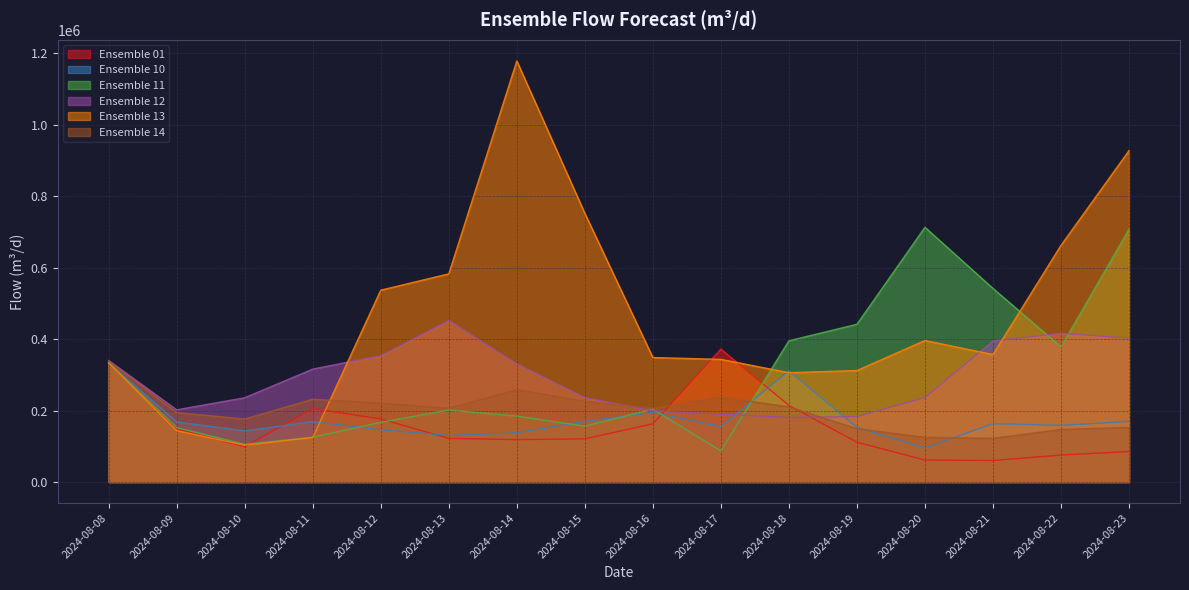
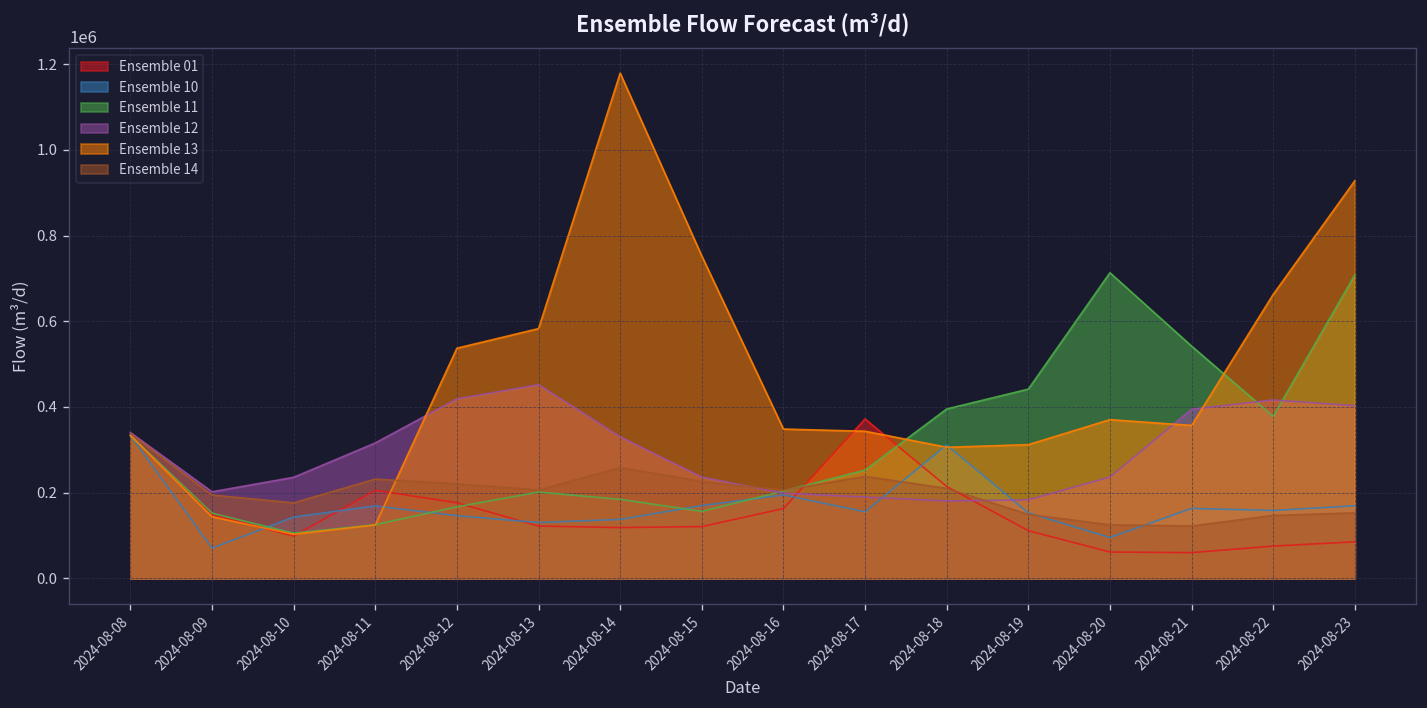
Ensemble 10, 2024-08-09: 170000 -> 70000
Ensemble 12, 2024-08-12: 350000 -> 420000
Ensemble 11, 2024-08-17: 90000 -> 250000
Ensemble 13, 2024-08-20: 400000 -> 370000
